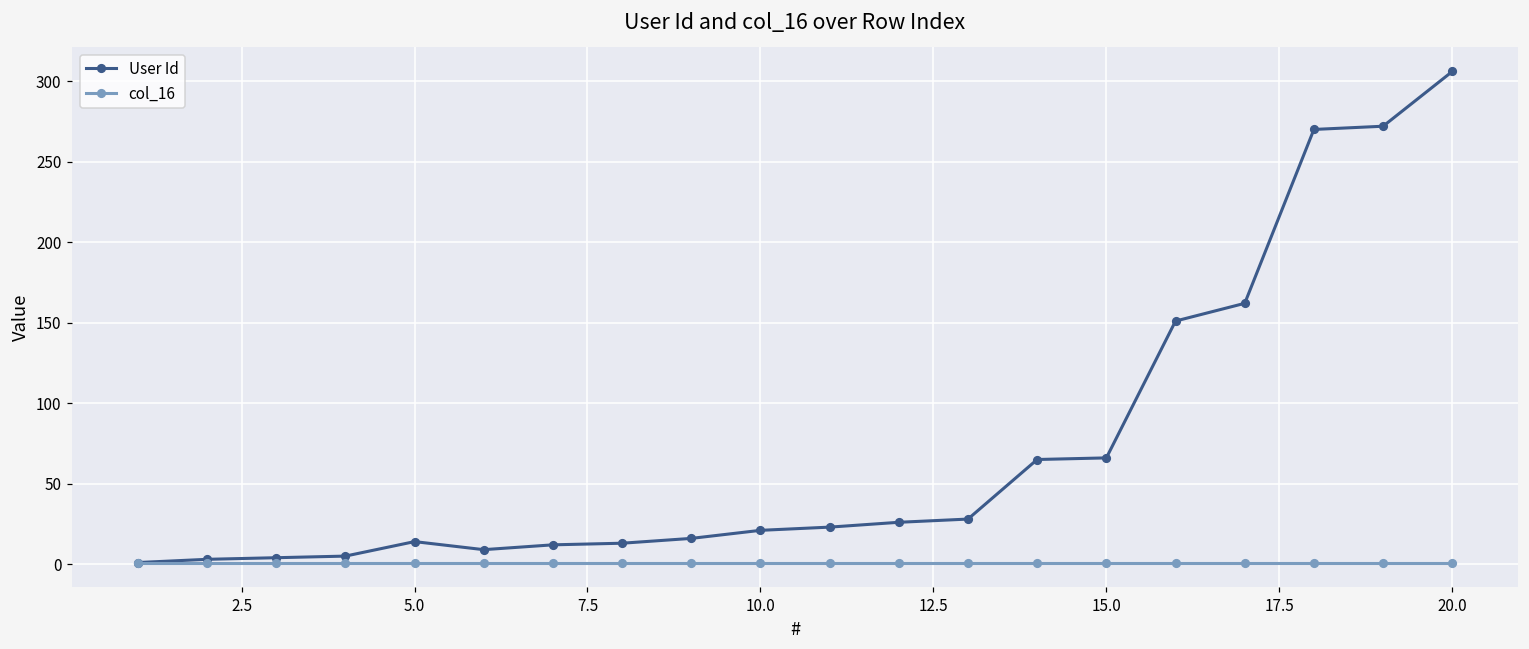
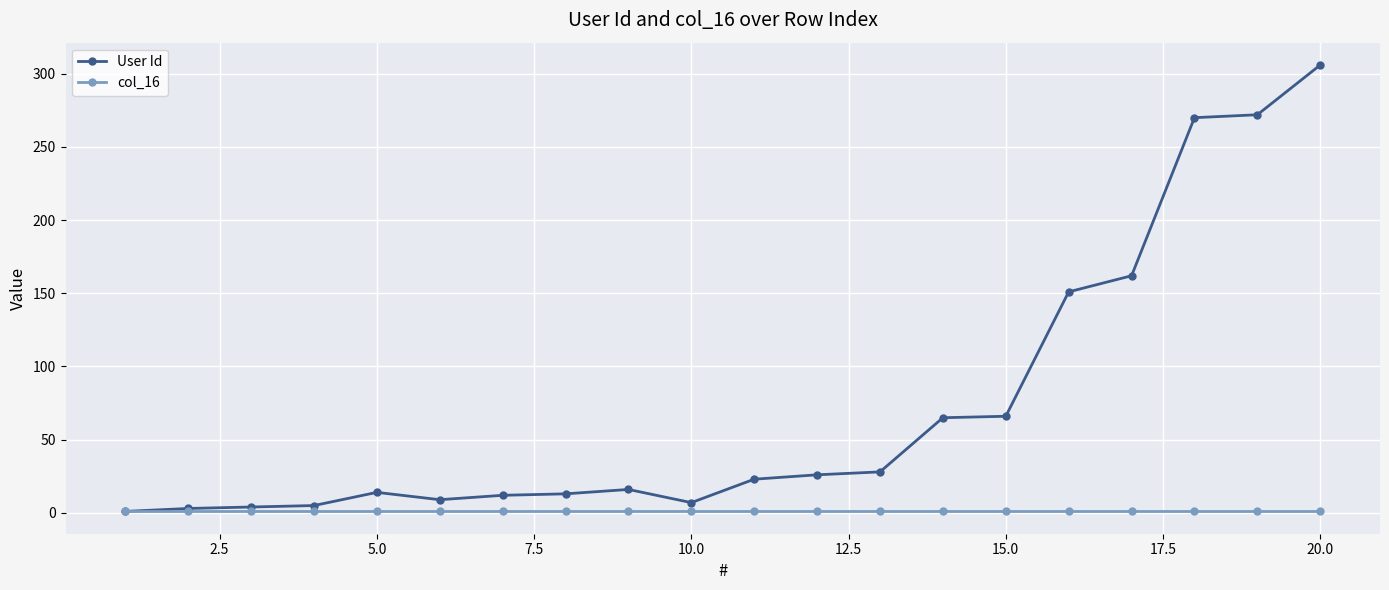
User Id, 10.0: 21 -> 7
